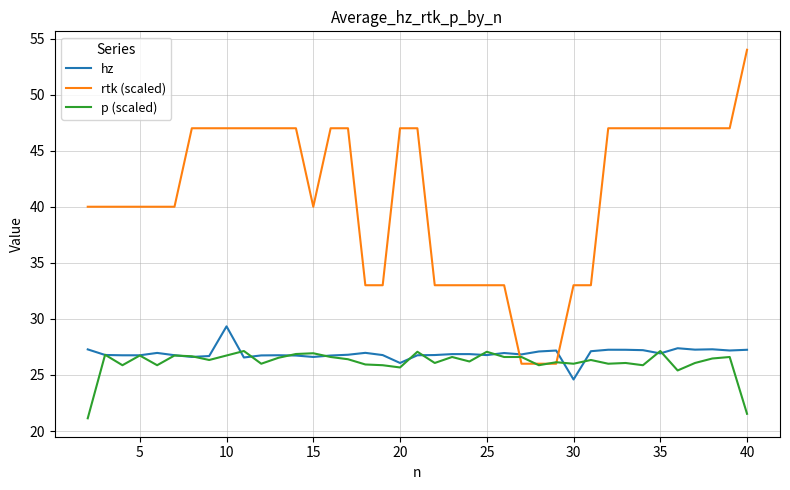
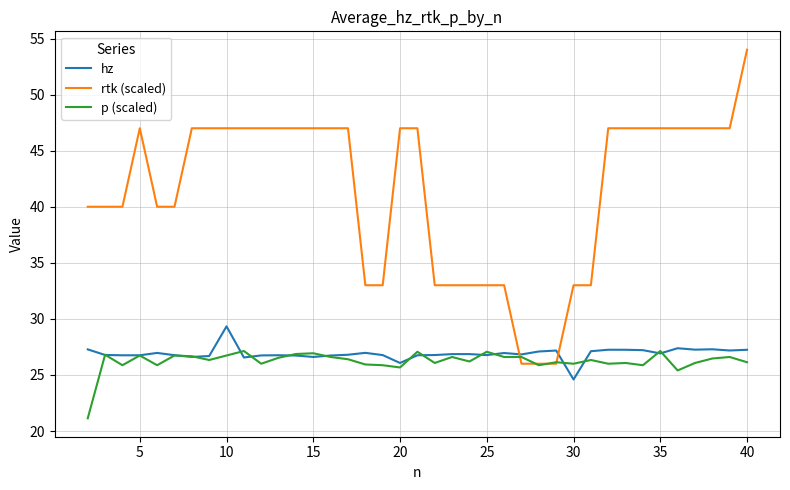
rtk (scaled), 5: 40.0 -> 47.0
rtk (scaled), 15: 40.0 -> 47.0
p (scaled), 40: 21.5 -> 26.1
